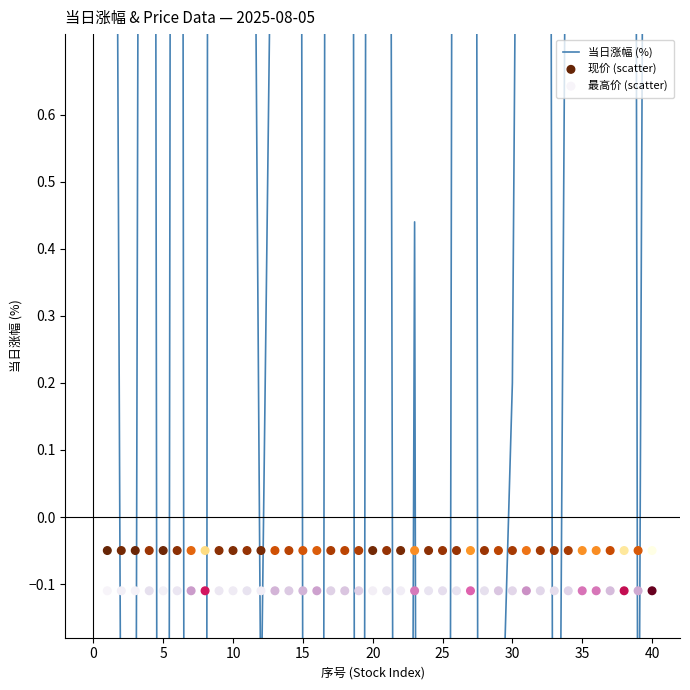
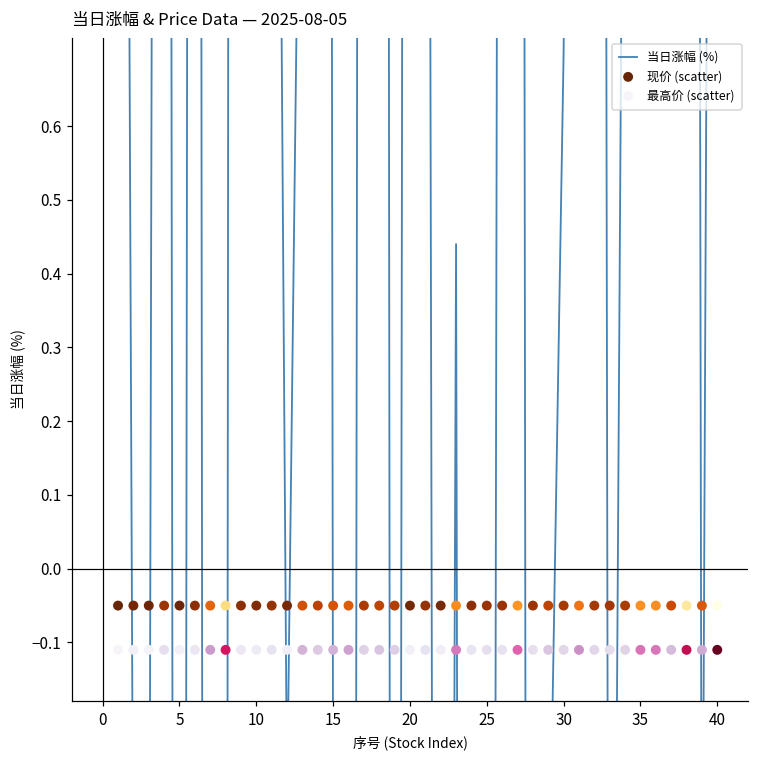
当日涨幅 (%), 30: 0.2 -> 0.7
